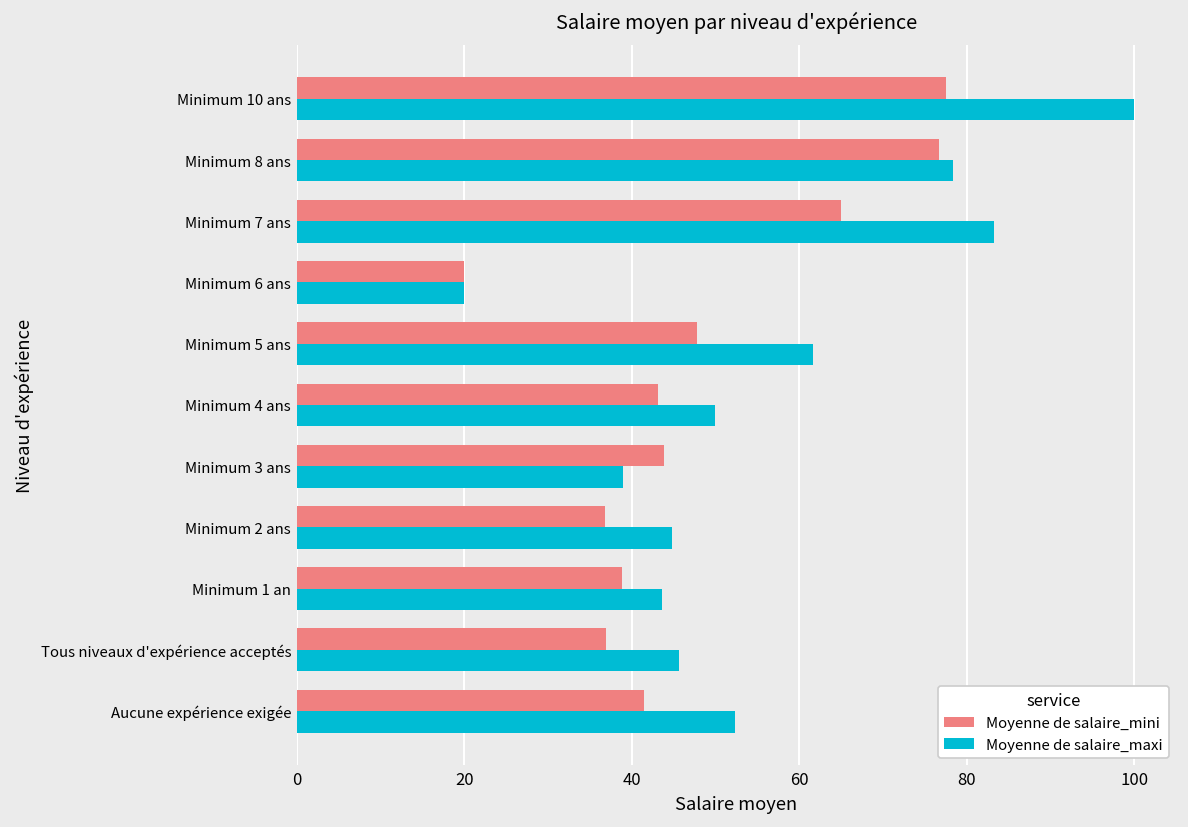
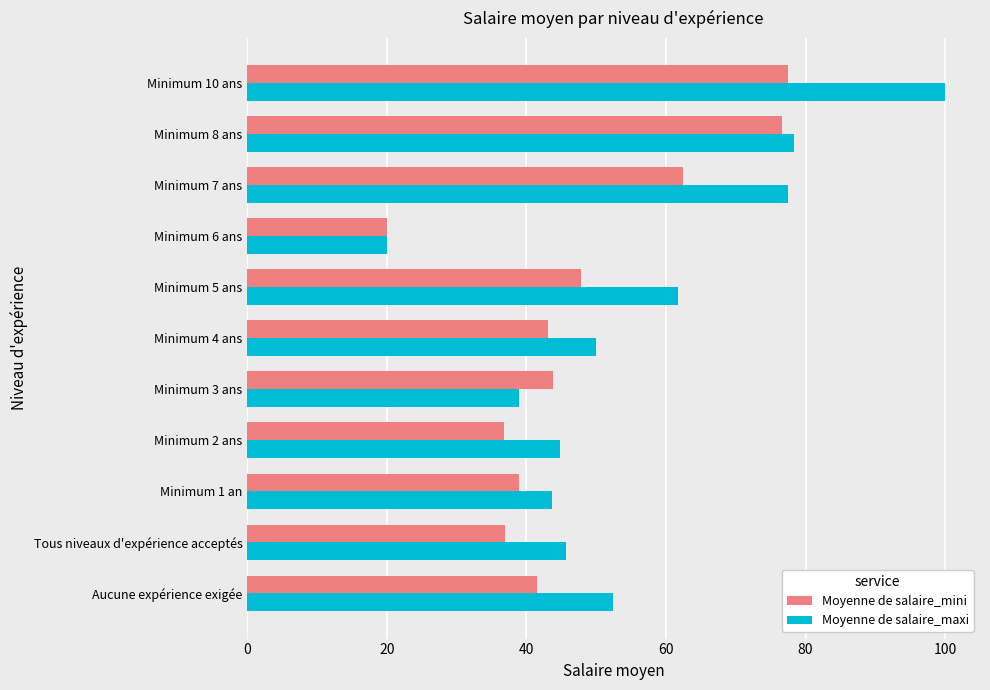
Moyenne de salaire_mini, Minimum 7 ans: 65 -> 63
Moyenne de salaire_maxi, Minimum 7 ans: 83 -> 78
